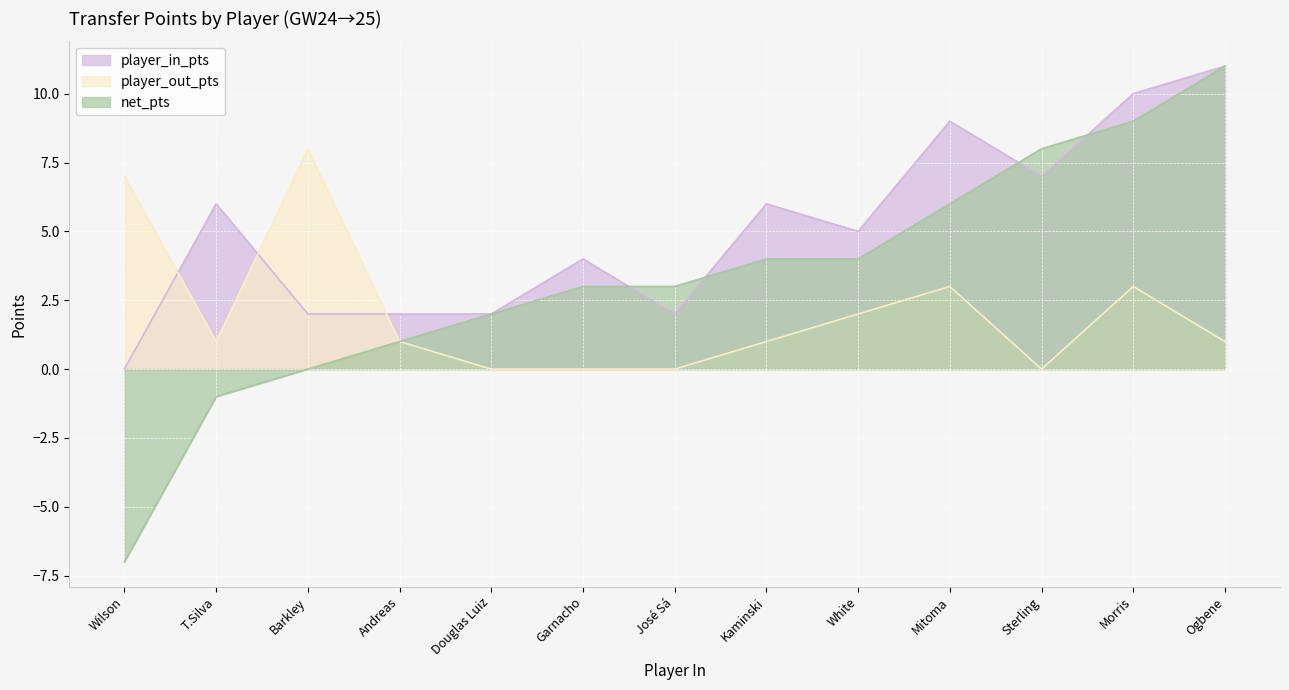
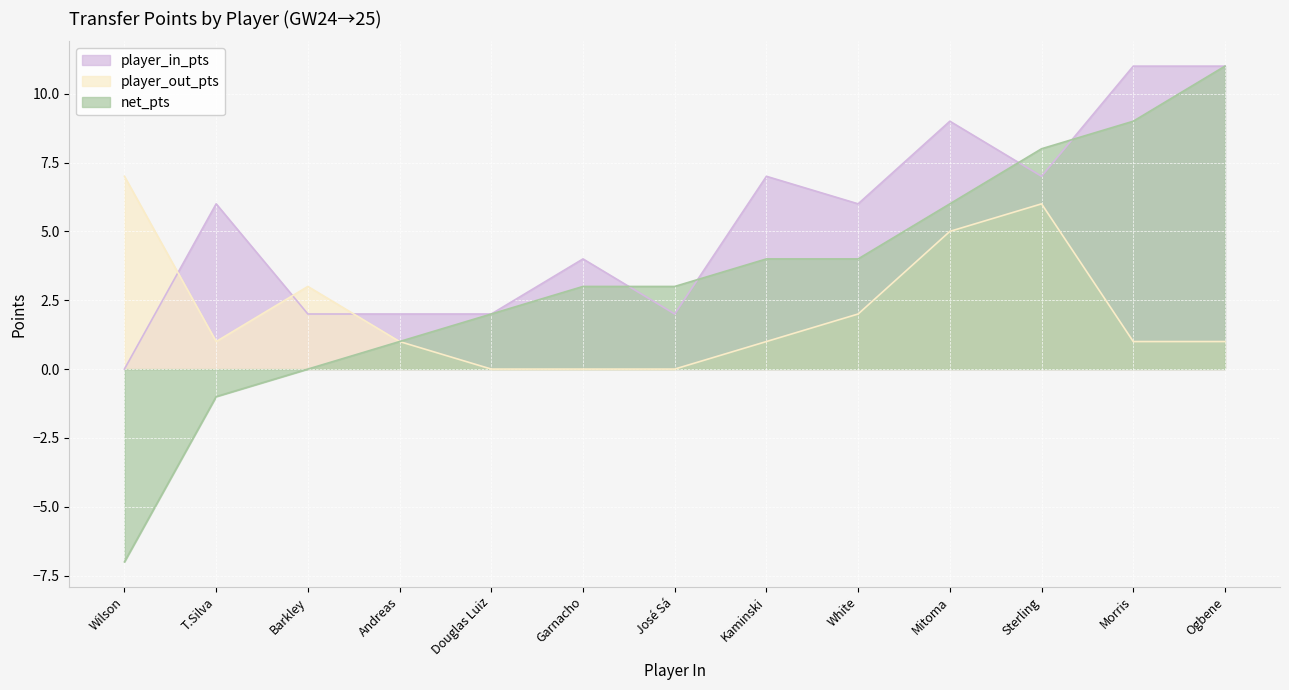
player_out_pts, Barkley: 8 -> 3
player_in_pts, Kaminski: 6 -> 7
player_in_pts, White: 5 -> 6
player_out_pts, Mitoma: 3 -> 5
player_out_pts, Sterling: 0 -> 6
player_in_pts, Morris: 10 -> 11
player_out_pts, Morris: 3 -> 1
